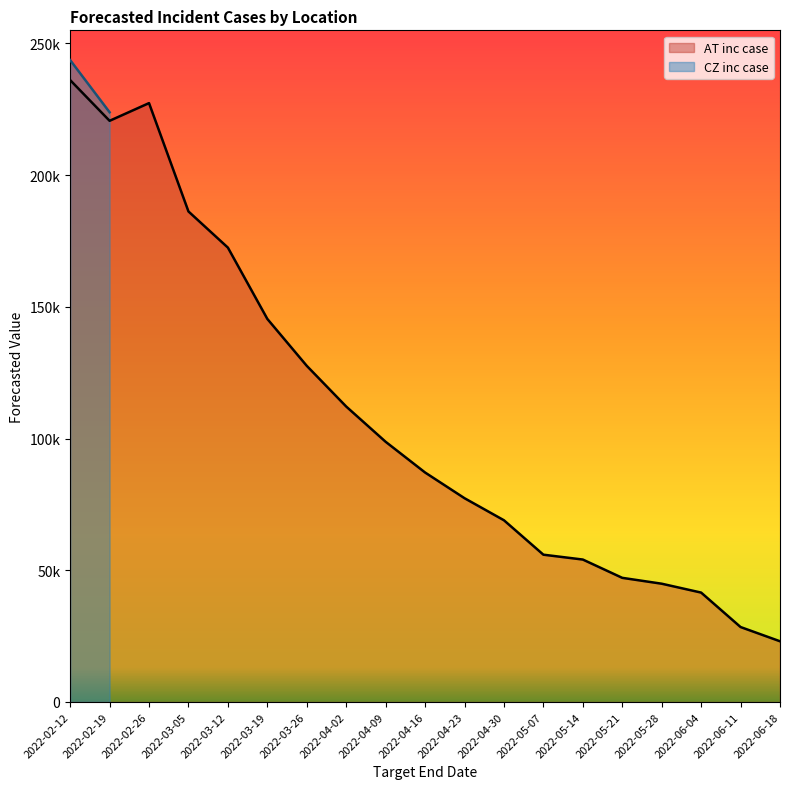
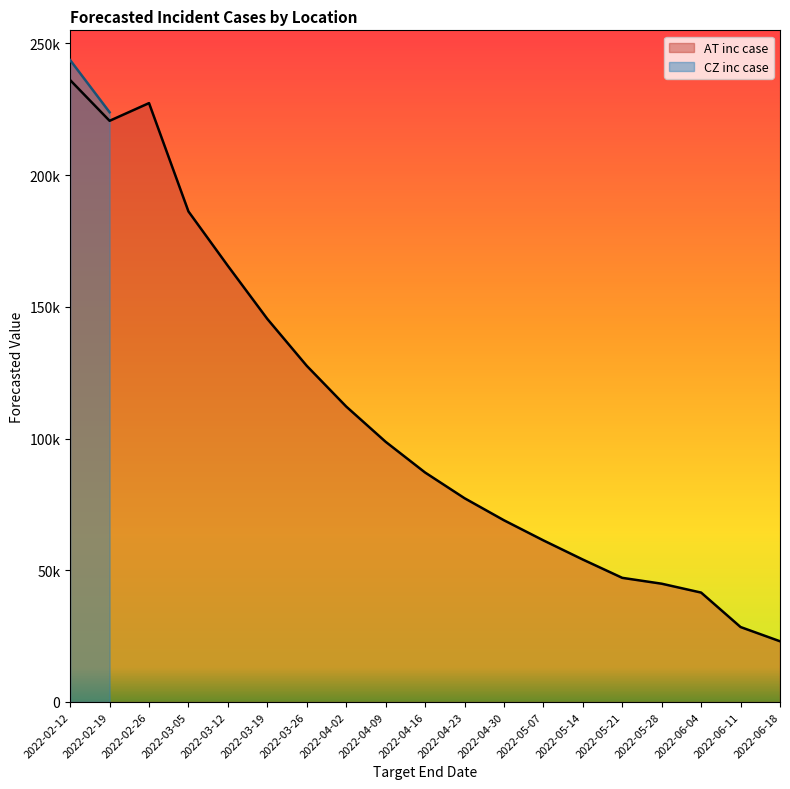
AT inc case, 2022-03-12: 172000 -> 166000
AT inc case, 2022-05-07: 56000 -> 61000
